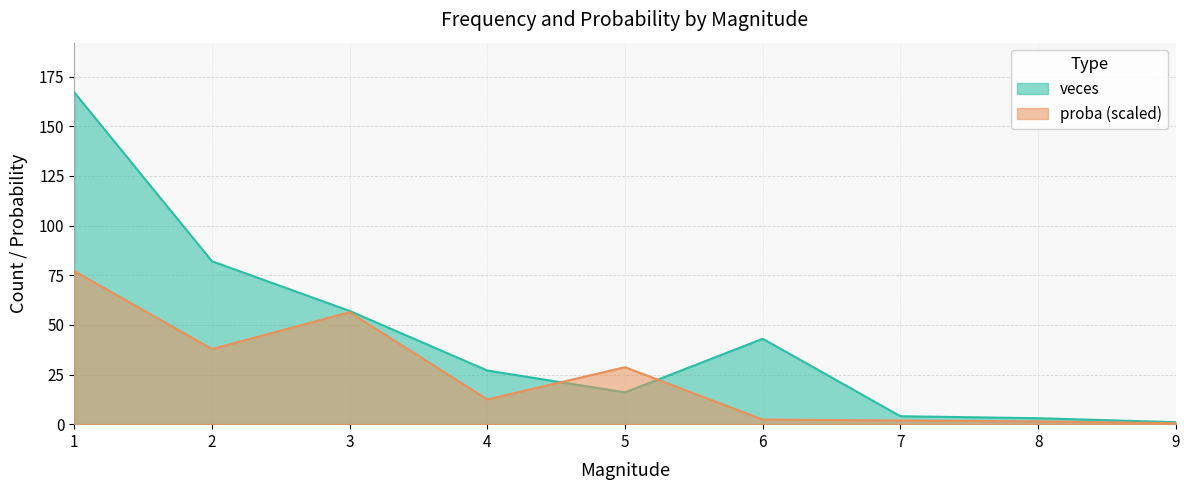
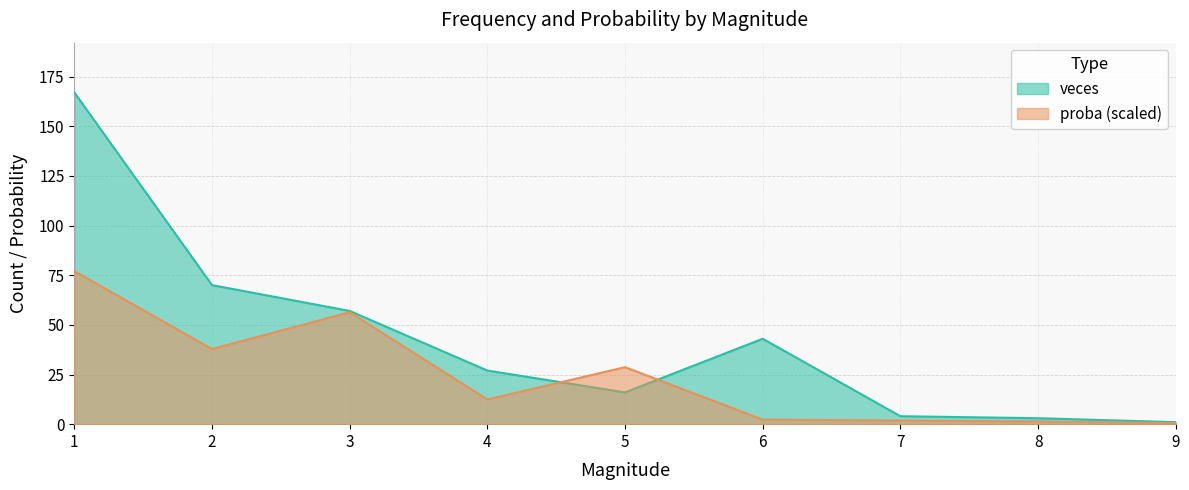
veces, 2: 82 -> 70
